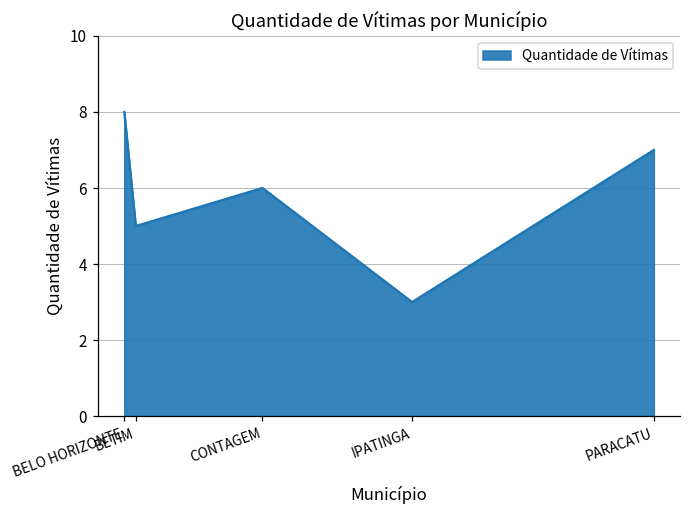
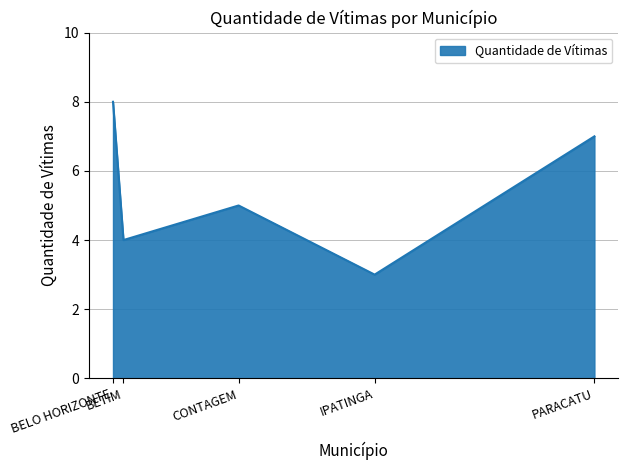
BETIM: 5 -> 4
CONTAGEM: 6 -> 5
